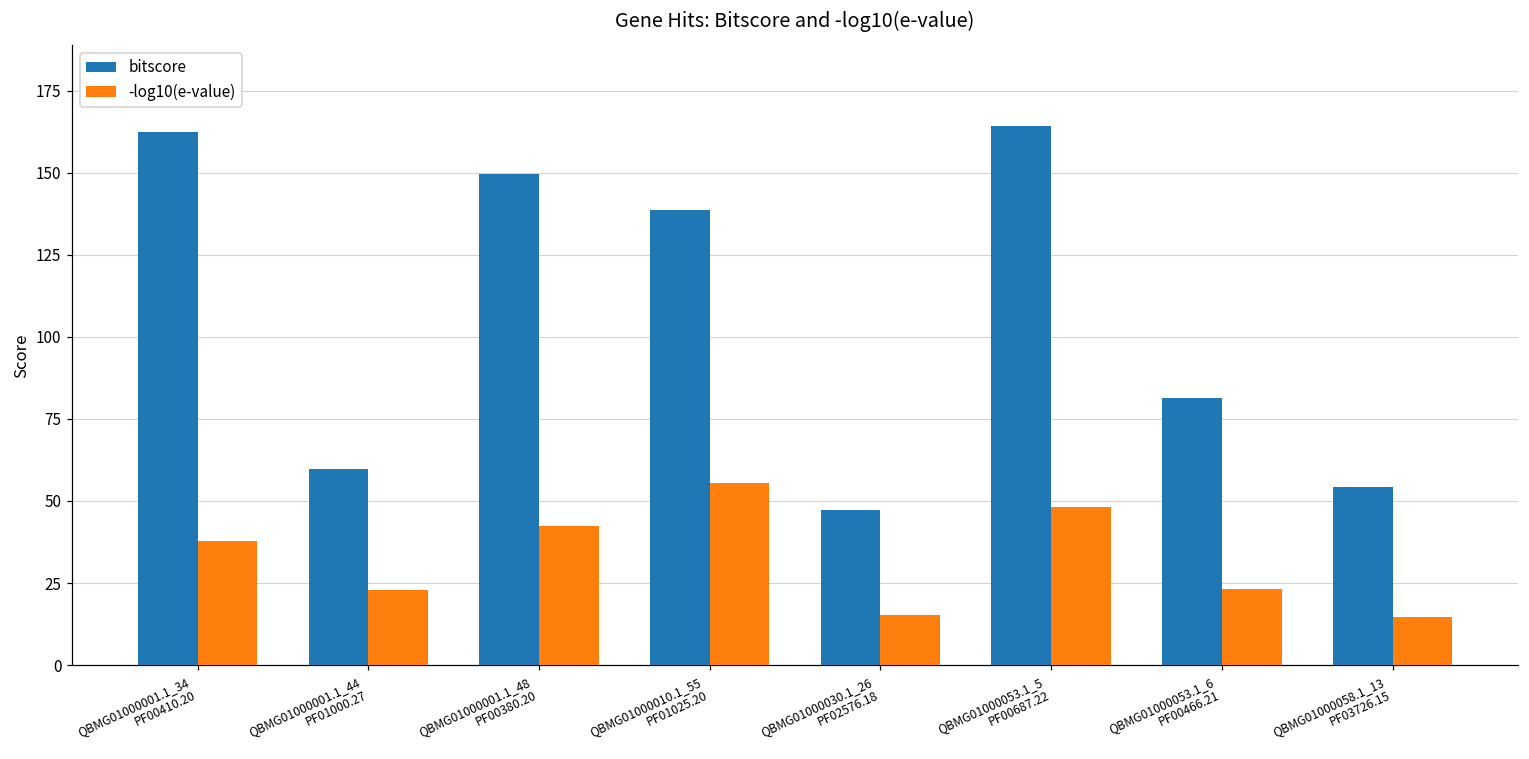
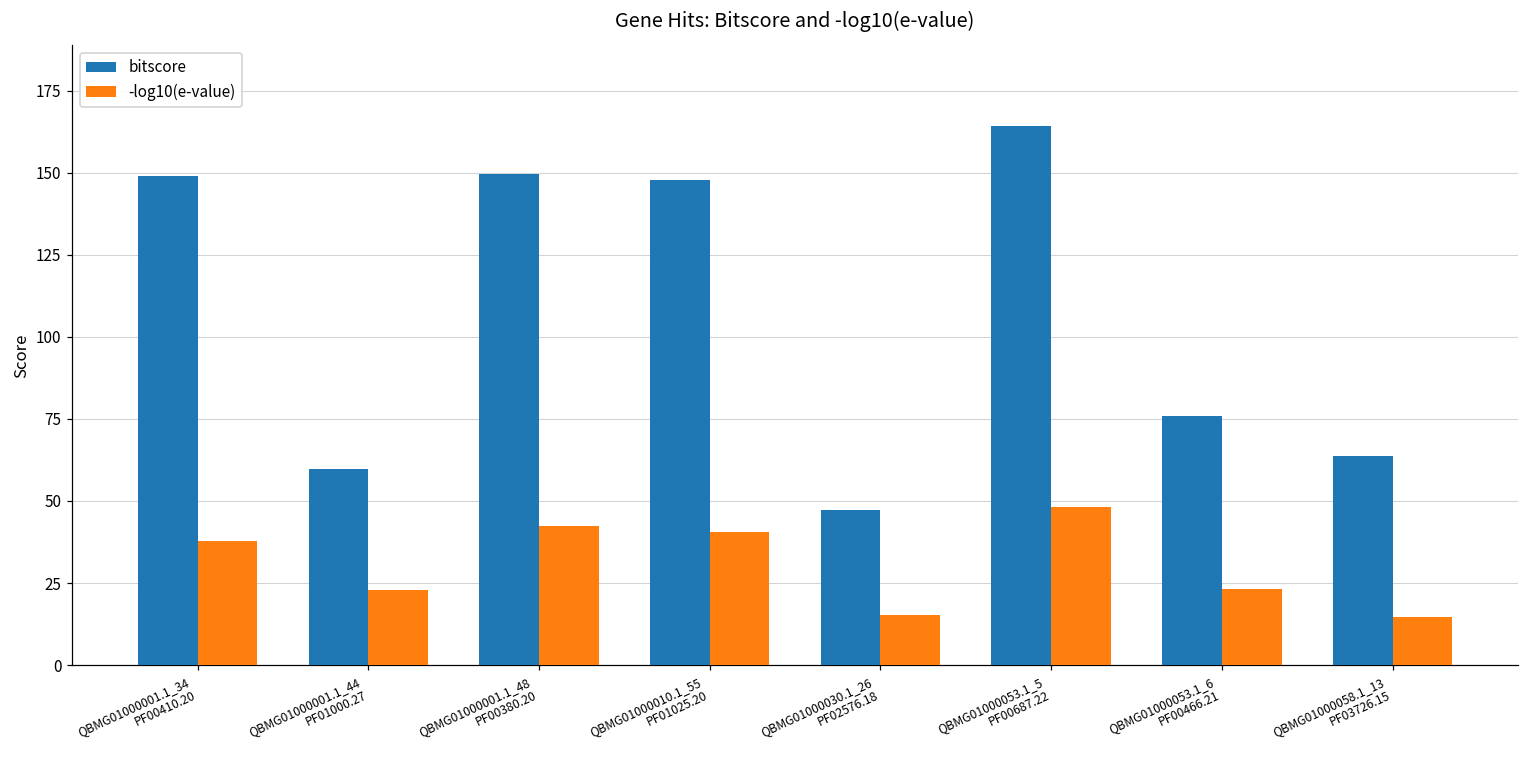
bitscore, QBMG01000001.1_34 PF00410.20: 162 -> 149
bitscore, QBMG01000010.1_55 PF01025.20: 139 -> 148
-log10(e-value), QBMG01000010.1_55 PF01025.20: 55 -> 41
bitscore, QBMG01000053.1_6 PF00466.21: 81 -> 76
bitscore, QBMG01000058.1_13 PF03726.15: 54 -> 64
